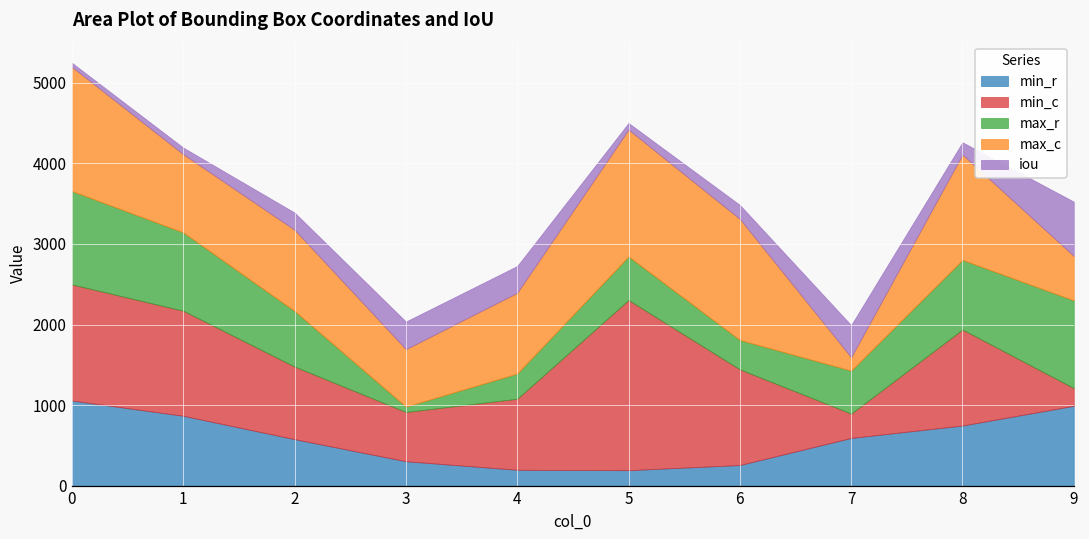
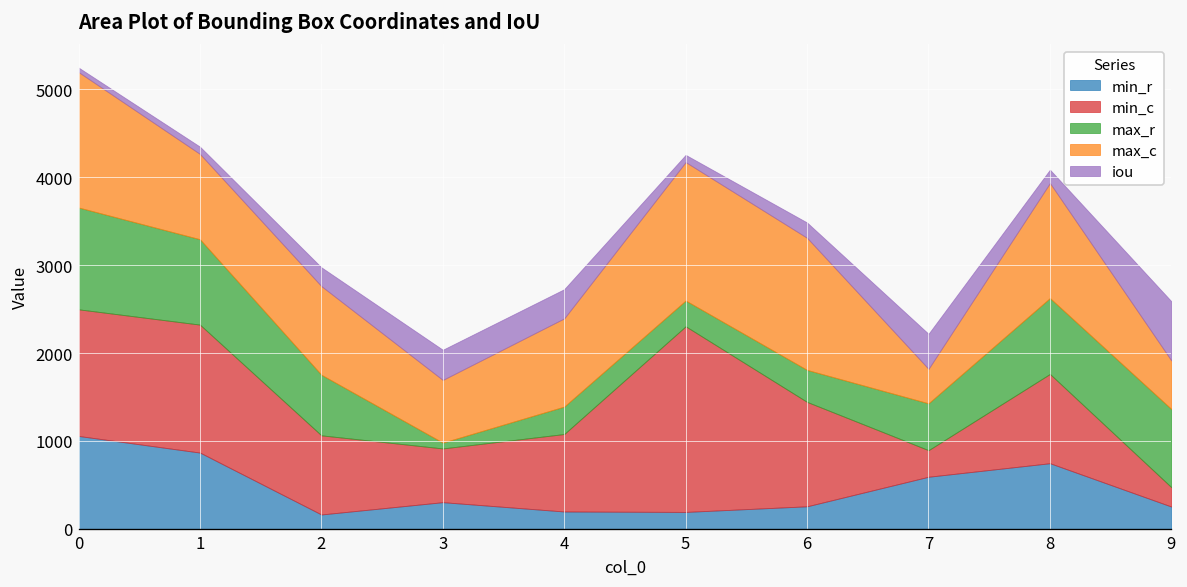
min_c, 1: 1300 -> 1500
min_r, 2: 600 -> 200
max_r, 5: 500 -> 300
max_c, 7: 200 -> 400
min_c, 8: 1200 -> 1000
min_r, 9: 1000 -> 300
max_r, 9: 1100 -> 900
